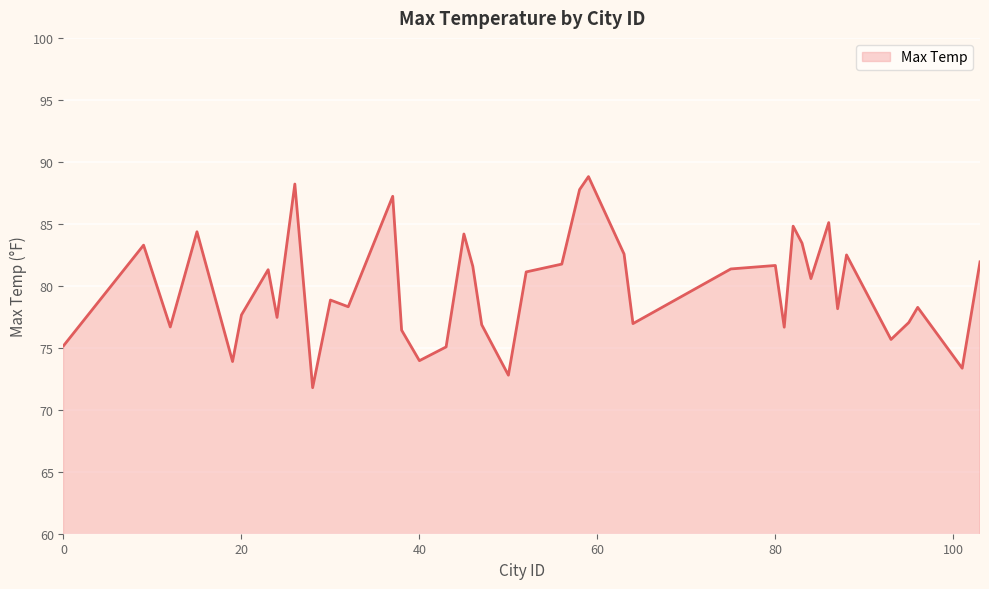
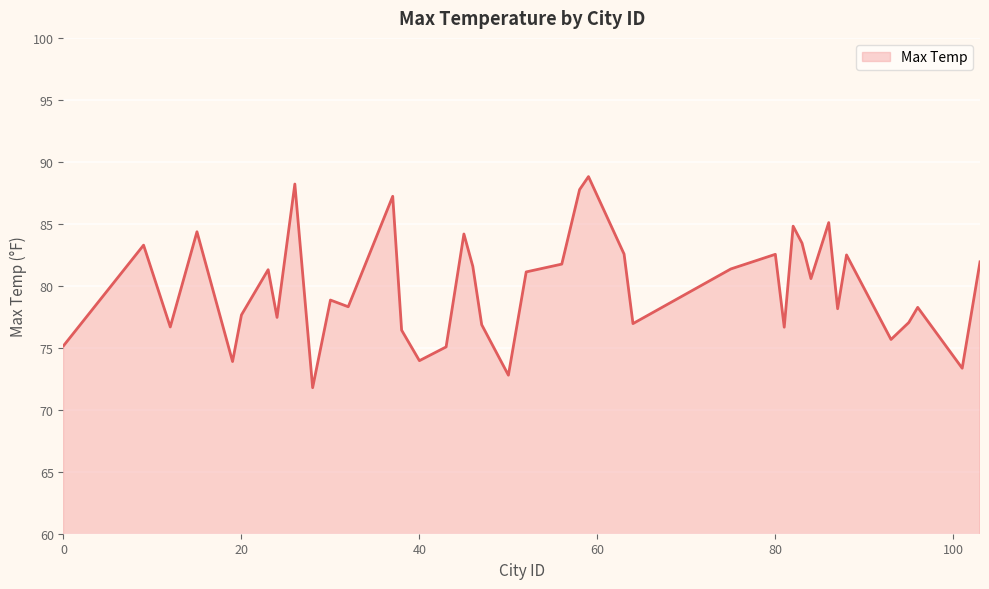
80: 81.6 -> 82.5
